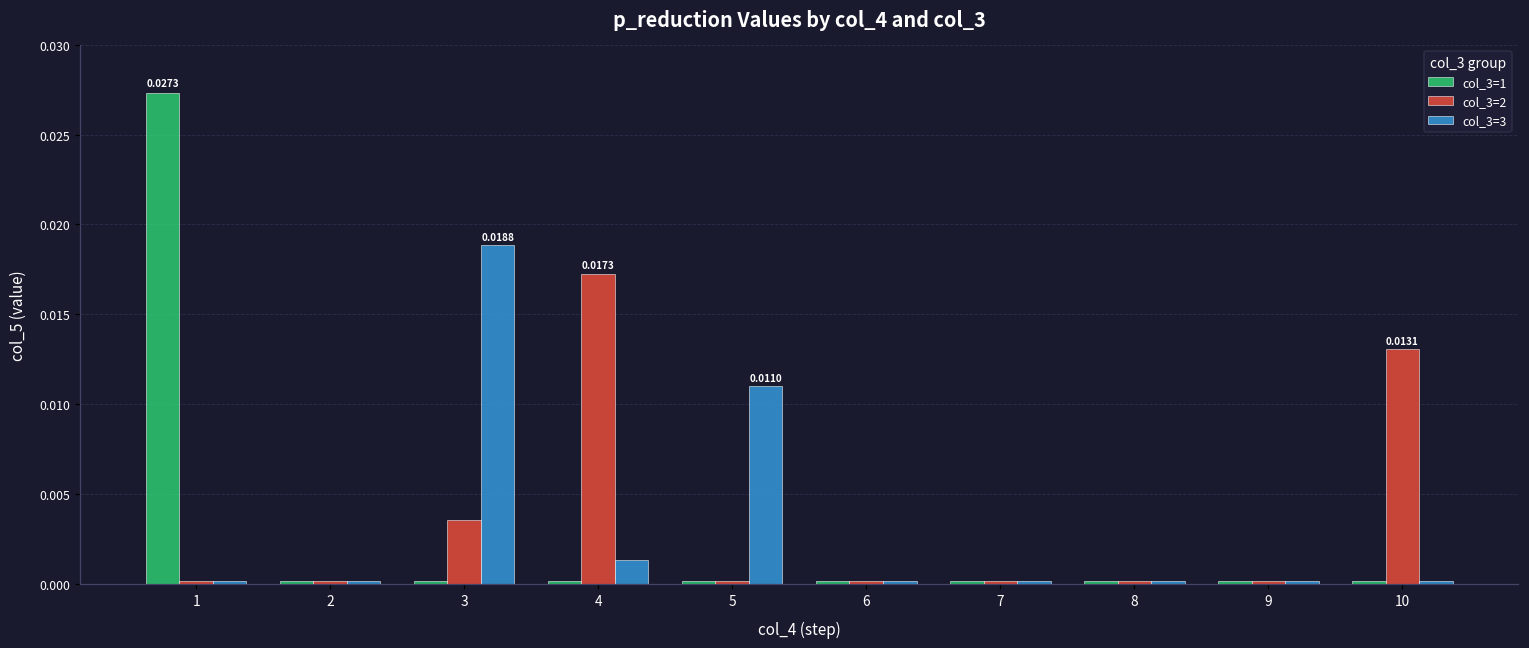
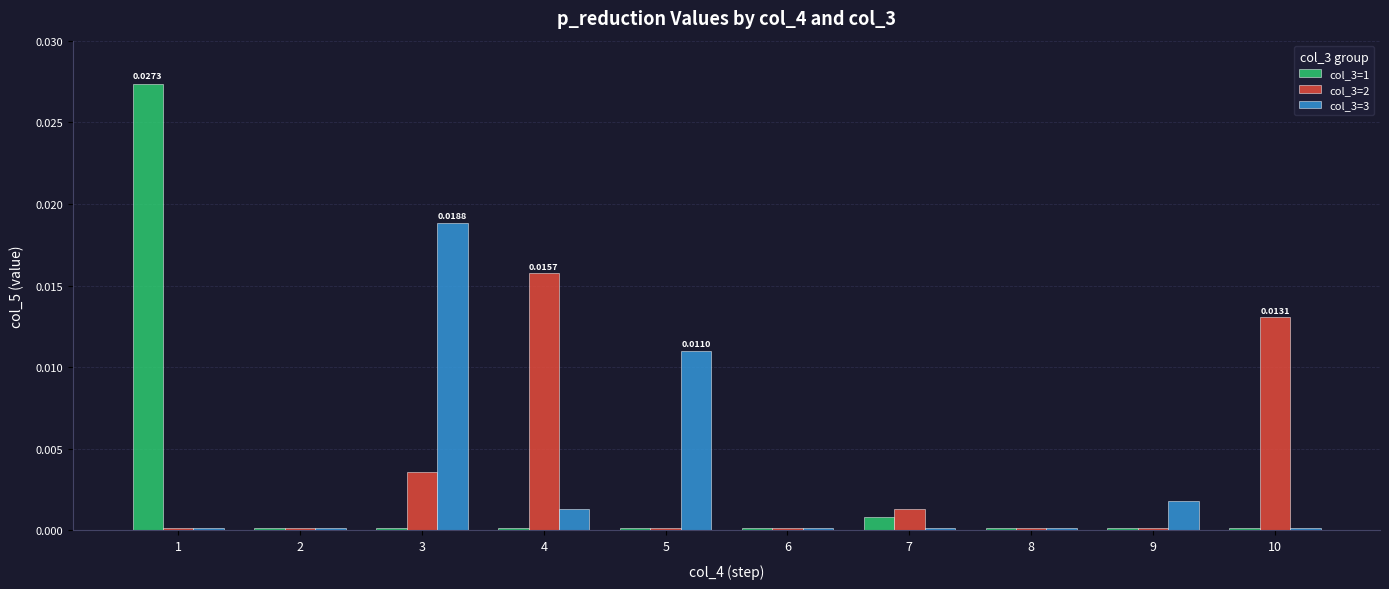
col_3=2, 4: 0.0173 -> 0.0157
col_3=1, 7: 0.0001 -> 0.0008
col_3=2, 7: 0.0001 -> 0.0013
col_3=3, 9: 0.0001 -> 0.0018
